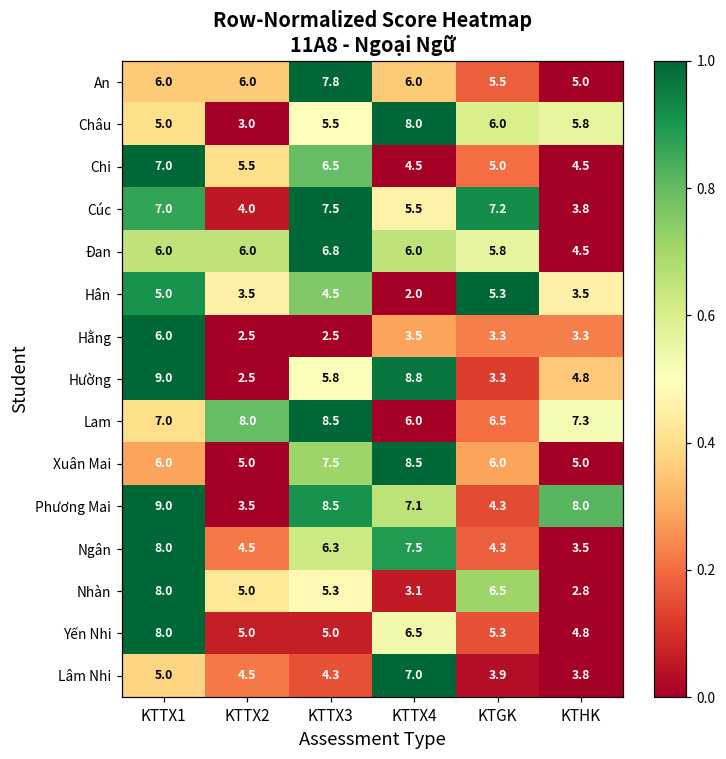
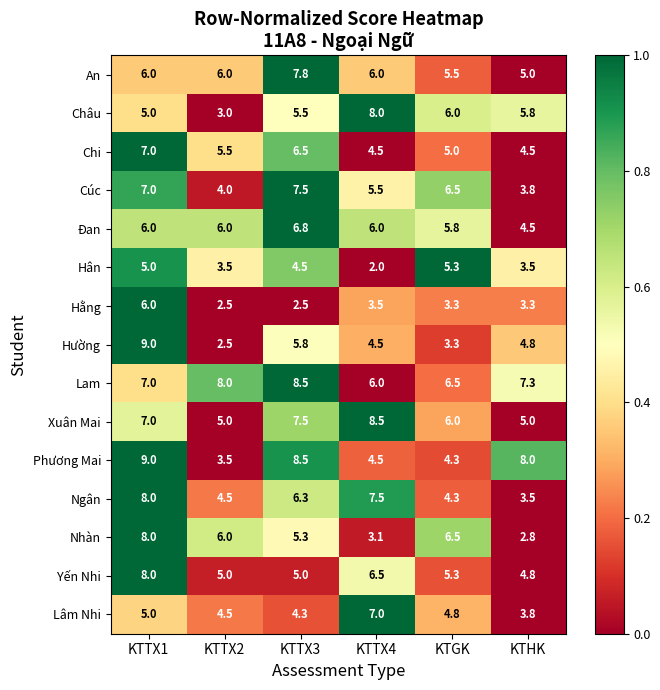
Cúc, KTGK: 7.2 -> 6.5
Hường, KTTX4: 8.8 -> 4.5
Xuân Mai, KTTX1: 6.0 -> 7.0
Phương Mai, KTTX4: 7.1 -> 4.5
Nhàn, KTTX2: 5.0 -> 6.0
Lâm Nhi, KTGK: 3.9 -> 4.8
